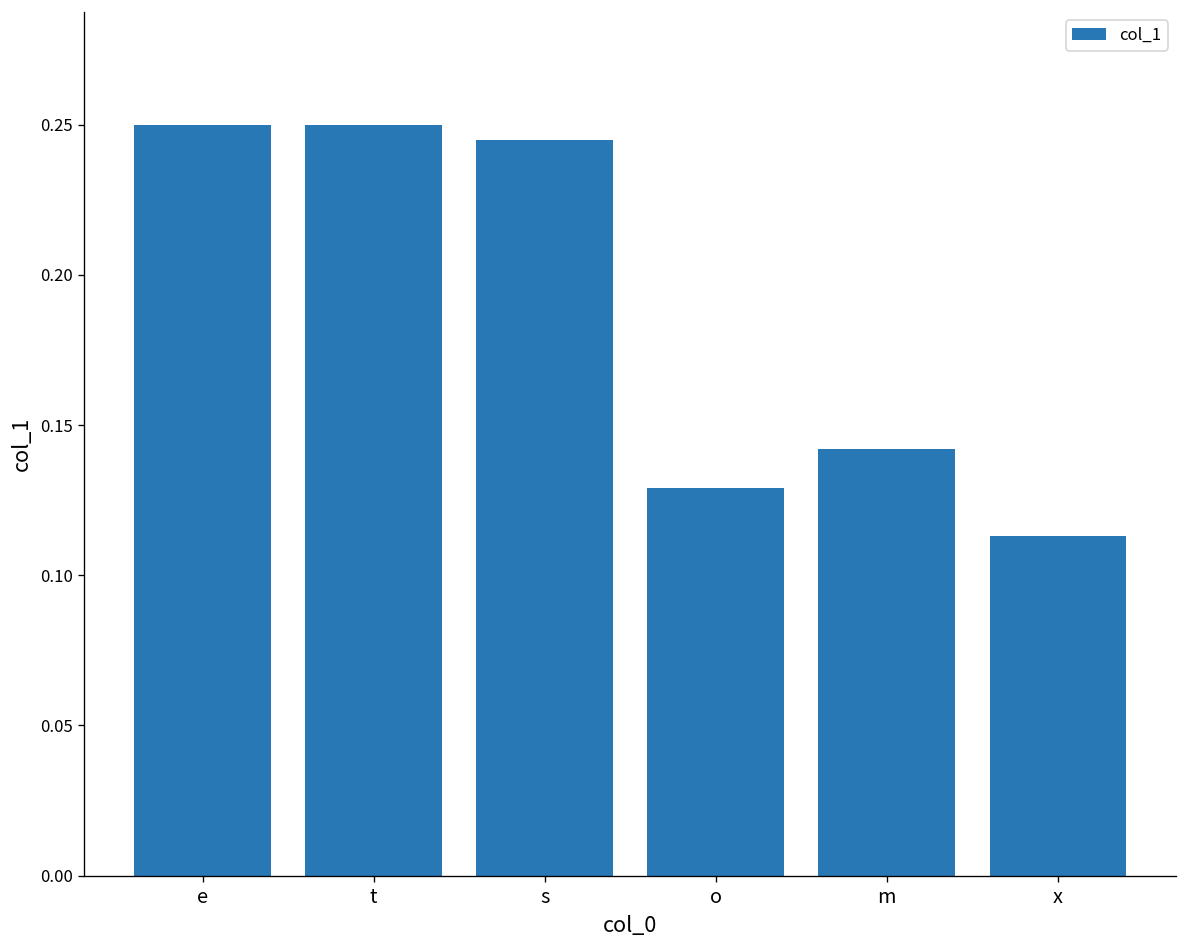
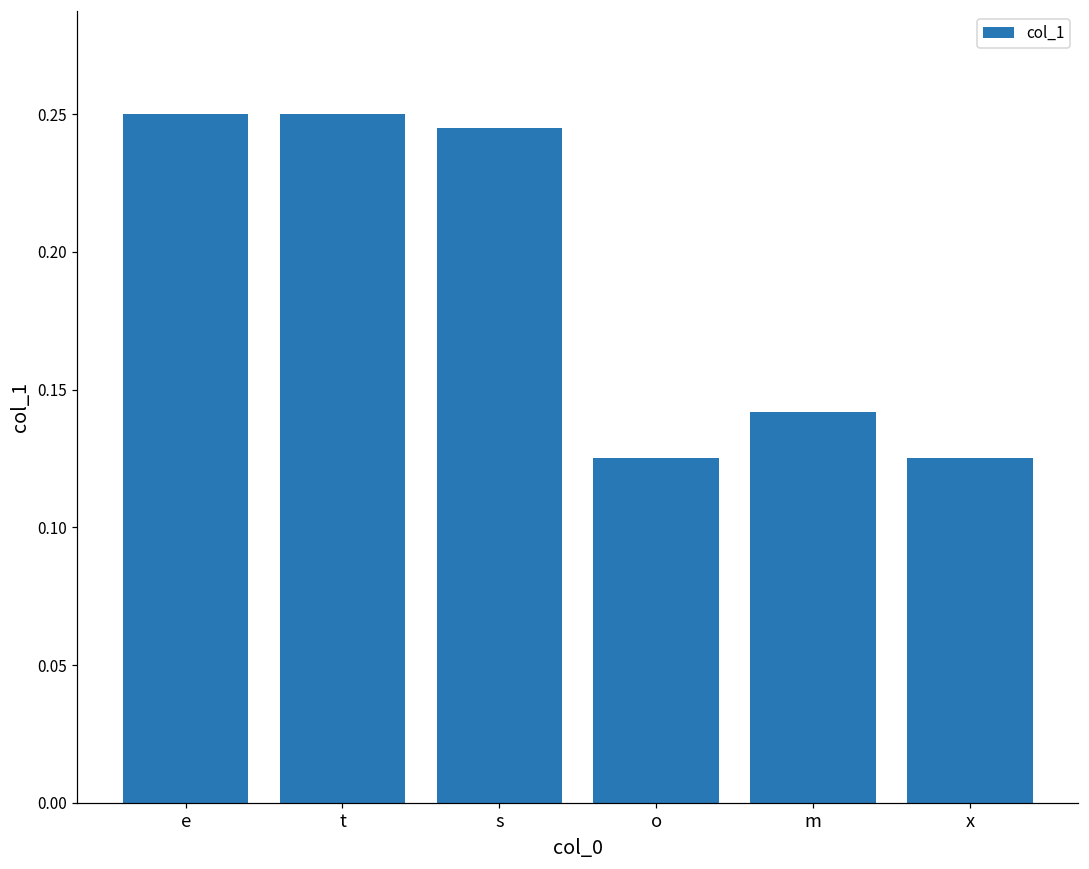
o: 0.129 -> 0.125
x: 0.113 -> 0.125
